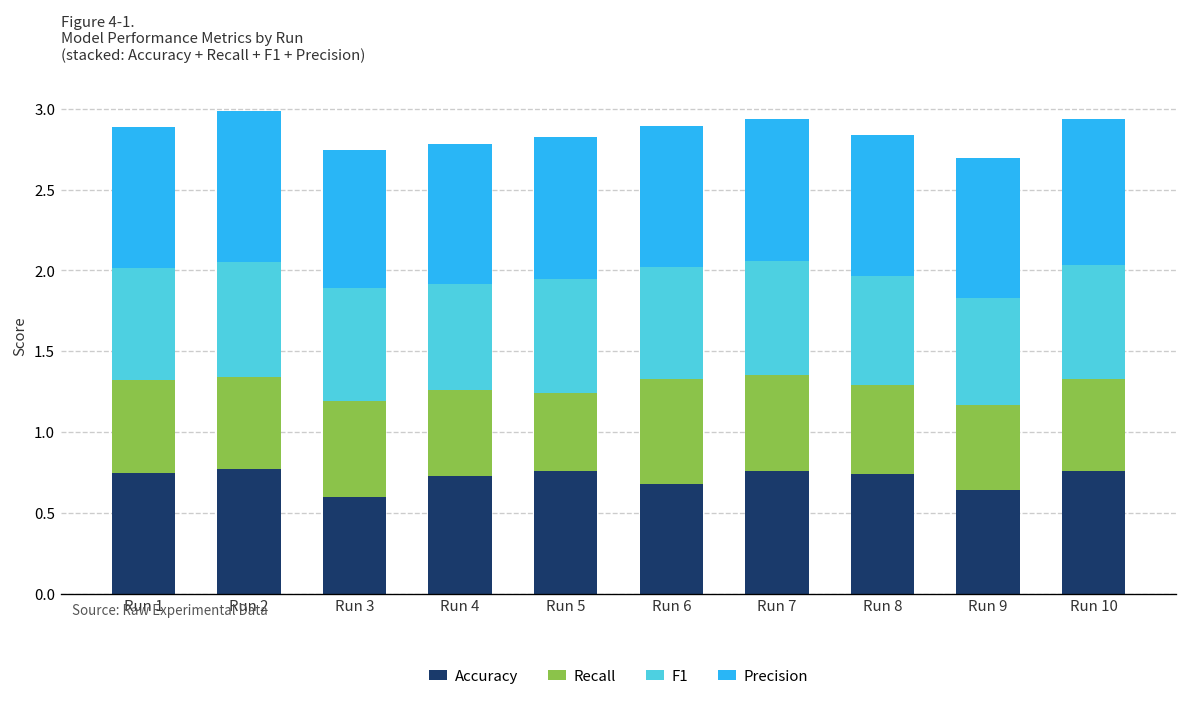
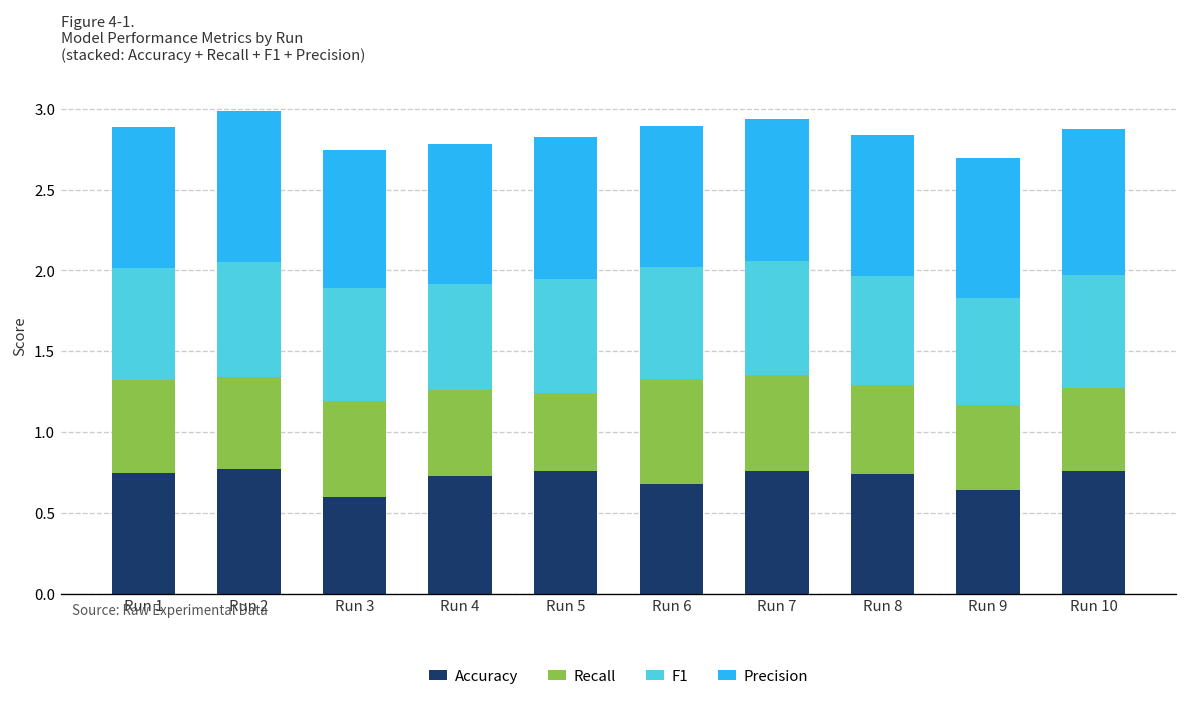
Recall, Run 10: 0.57 -> 0.51
